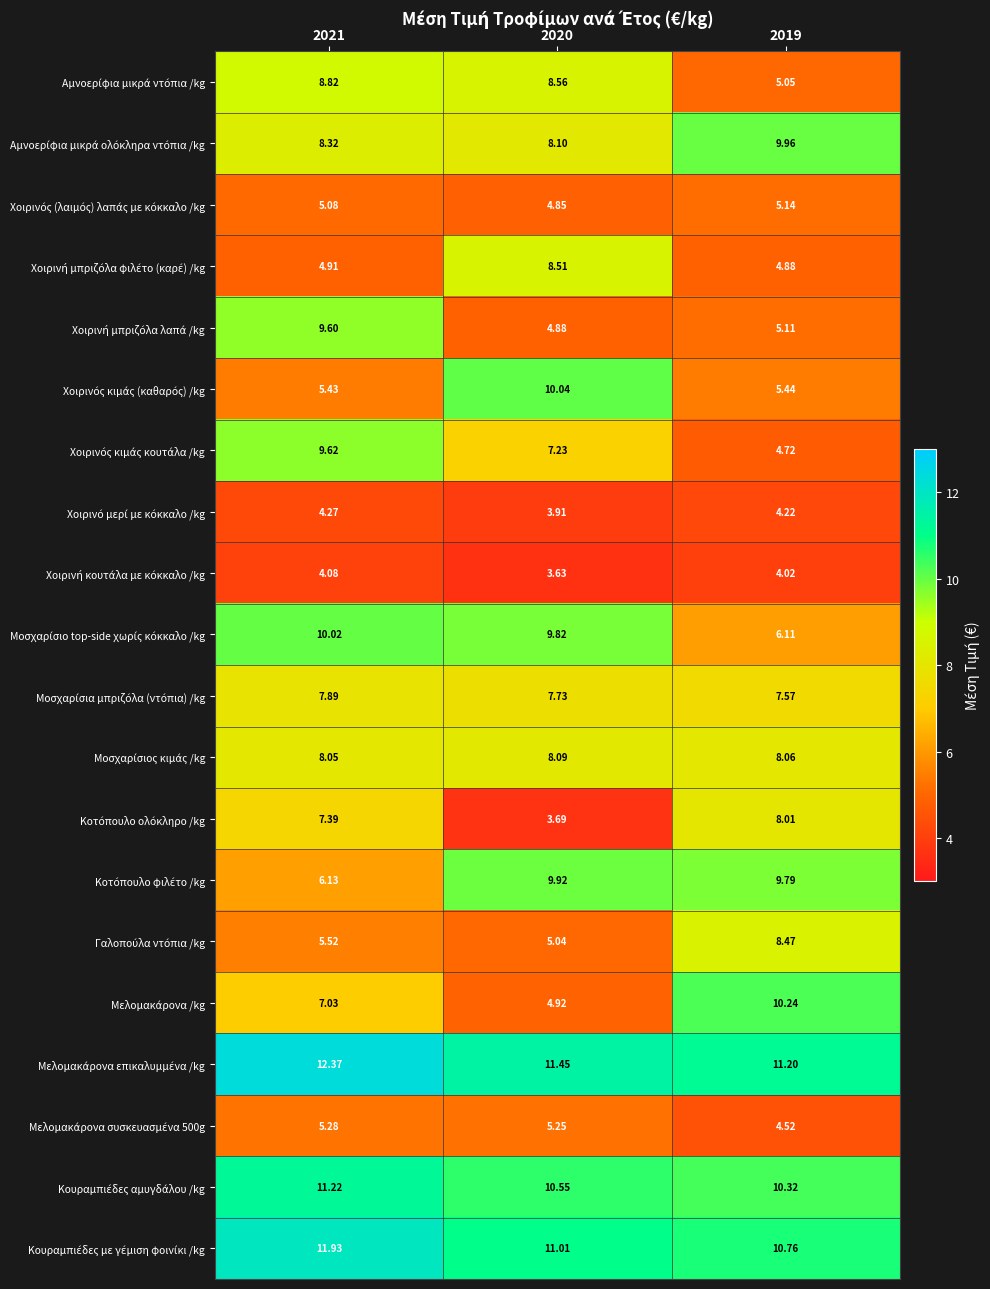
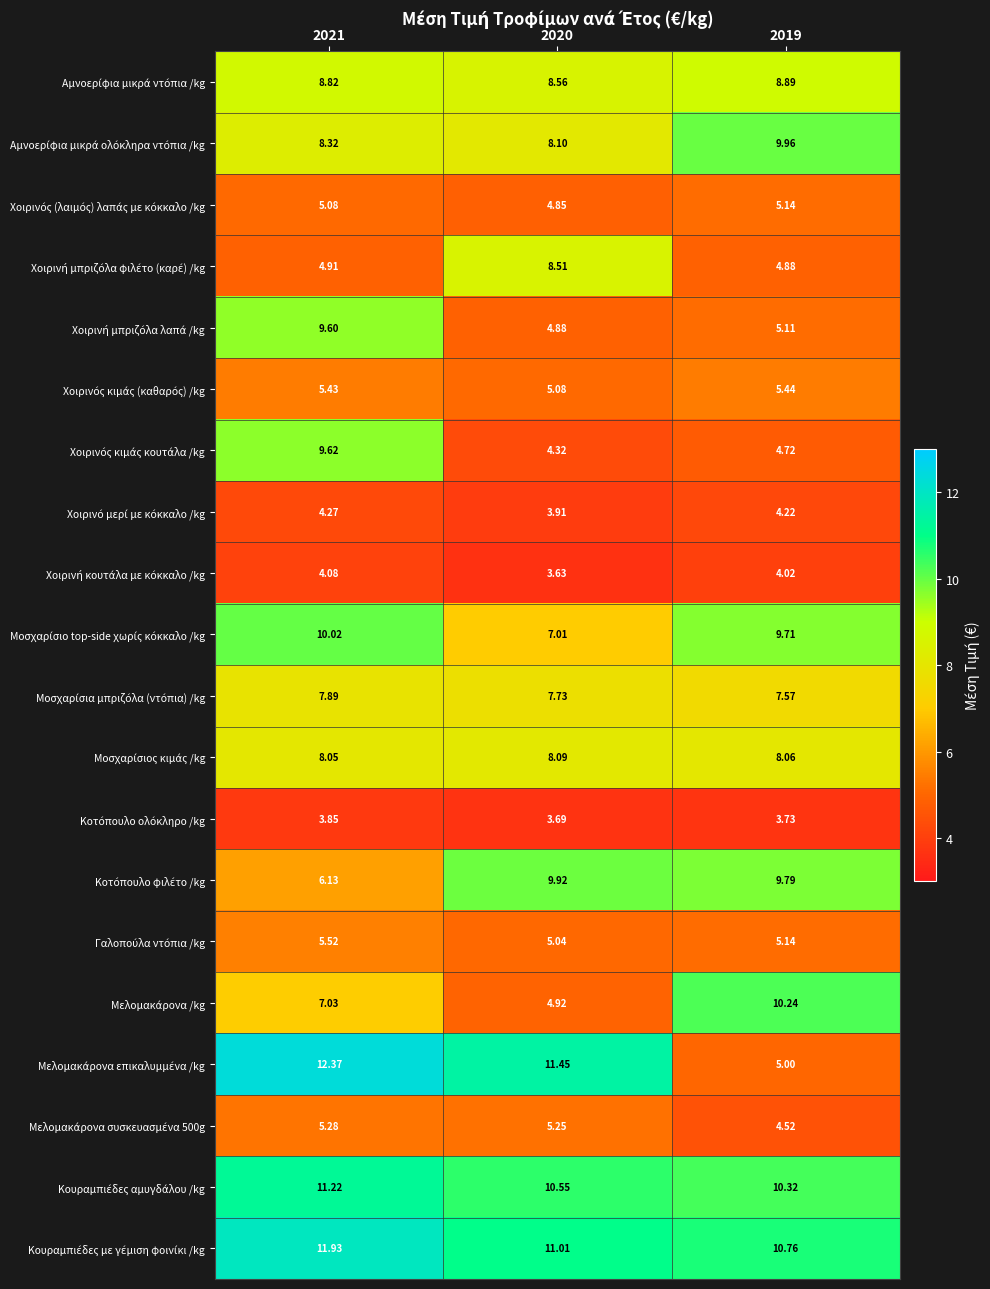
Αμνοερίφια μικρά ντόπια /kg, 2019: 5.05 -> 8.89
Χοιρινός κιμάς (καθαρός) /kg, 2020: 10.04 -> 5.08
Χοιρινός κιμάς κουτάλα /kg, 2020: 7.23 -> 4.32
Μοσχαρίσιο top-side χωρίς κόκκαλο /kg, 2020: 9.82 -> 7.01
Μοσχαρίσιο top-side χωρίς κόκκαλο /kg, 2019: 6.11 -> 9.71
Κοτόπουλο ολόκληρο /kg, 2021: 7.39 -> 3.85
Κοτόπουλο ολόκληρο /kg, 2019: 8.01 -> 3.73
Γαλοπούλα ντόπια /kg, 2019: 8.47 -> 5.14
Μελομακάρονα επικαλυμμένα /kg, 2019: 11.20 -> 5.00
